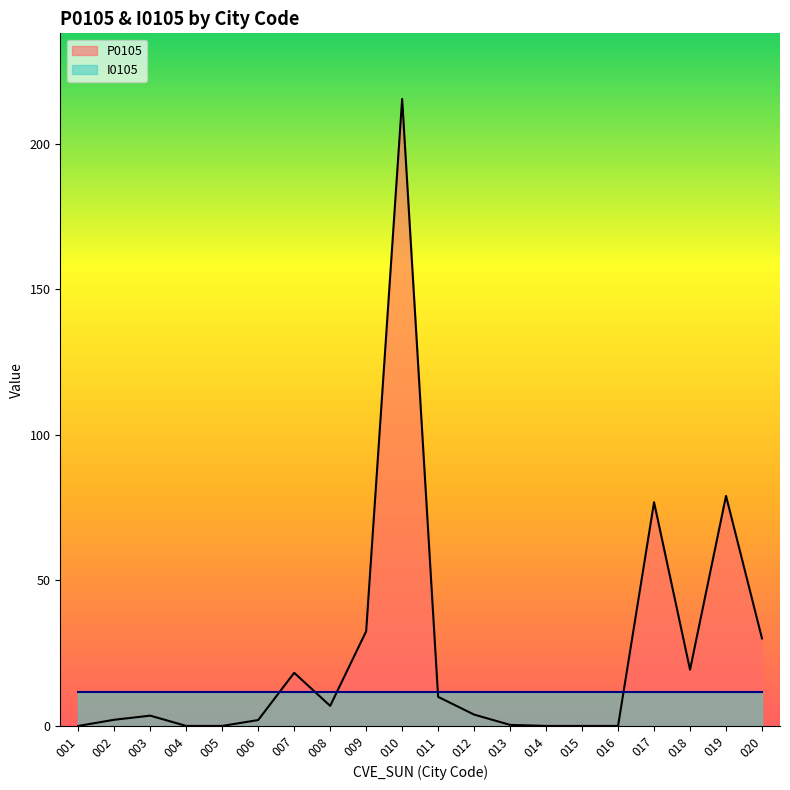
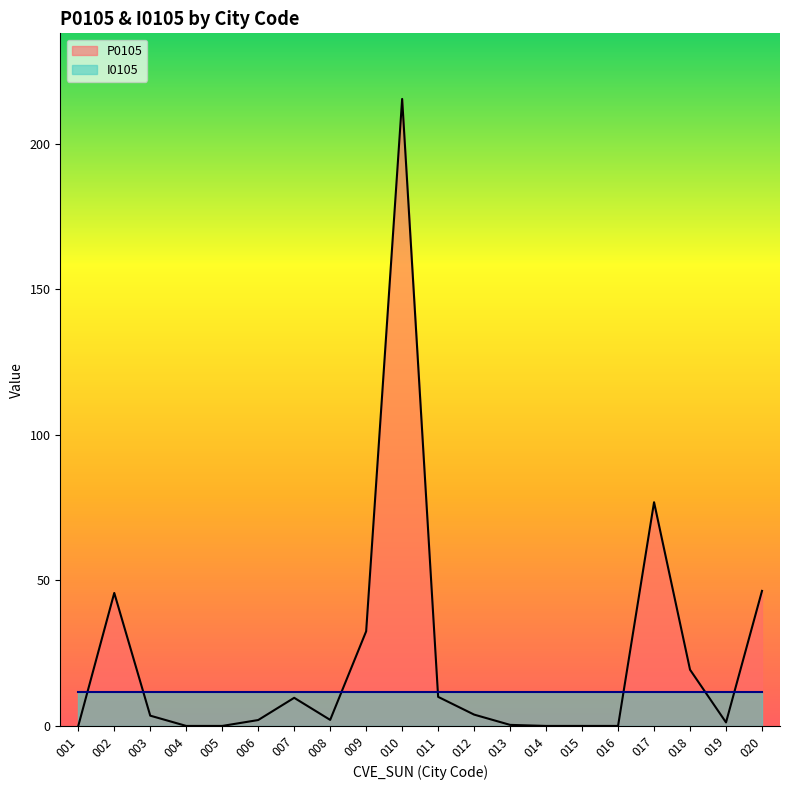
P0105, 002: 2 -> 46
P0105, 007: 18 -> 10
P0105, 008: 7 -> 2
P0105, 019: 79 -> 1
P0105, 020: 30 -> 46
